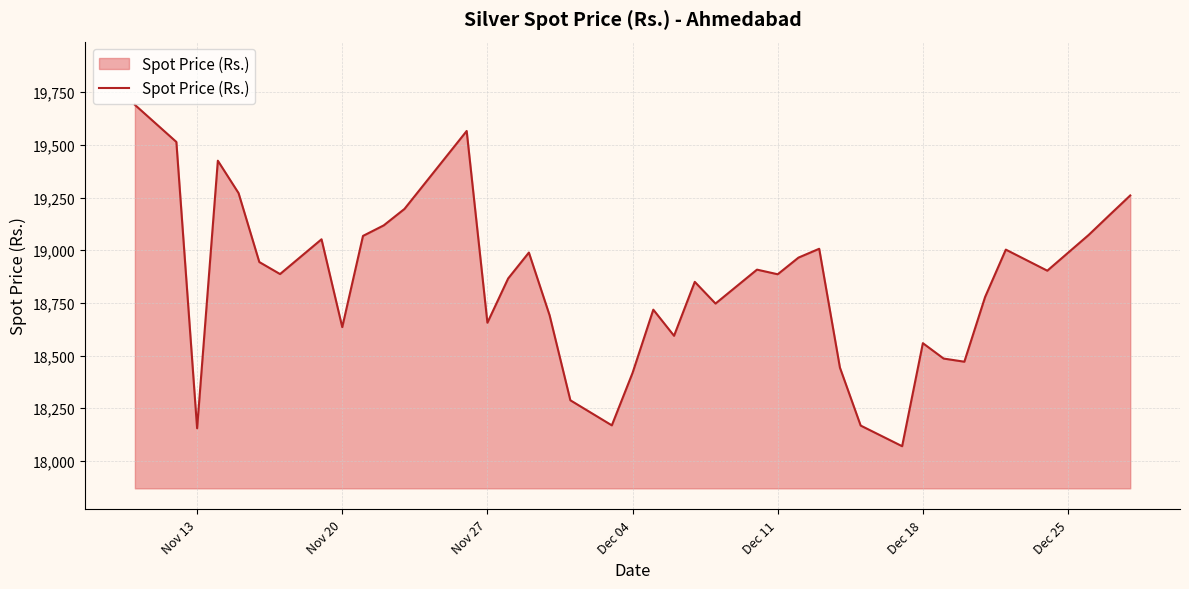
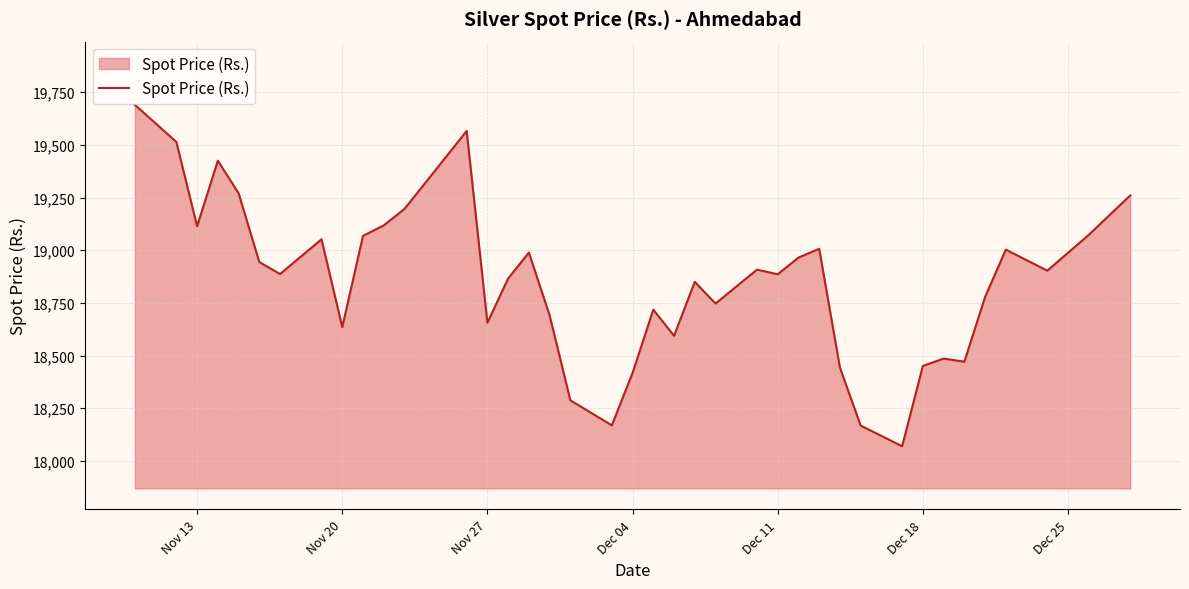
Nov 13: 18,160 -> 19,110
Dec 18: 18,560 -> 18,450
